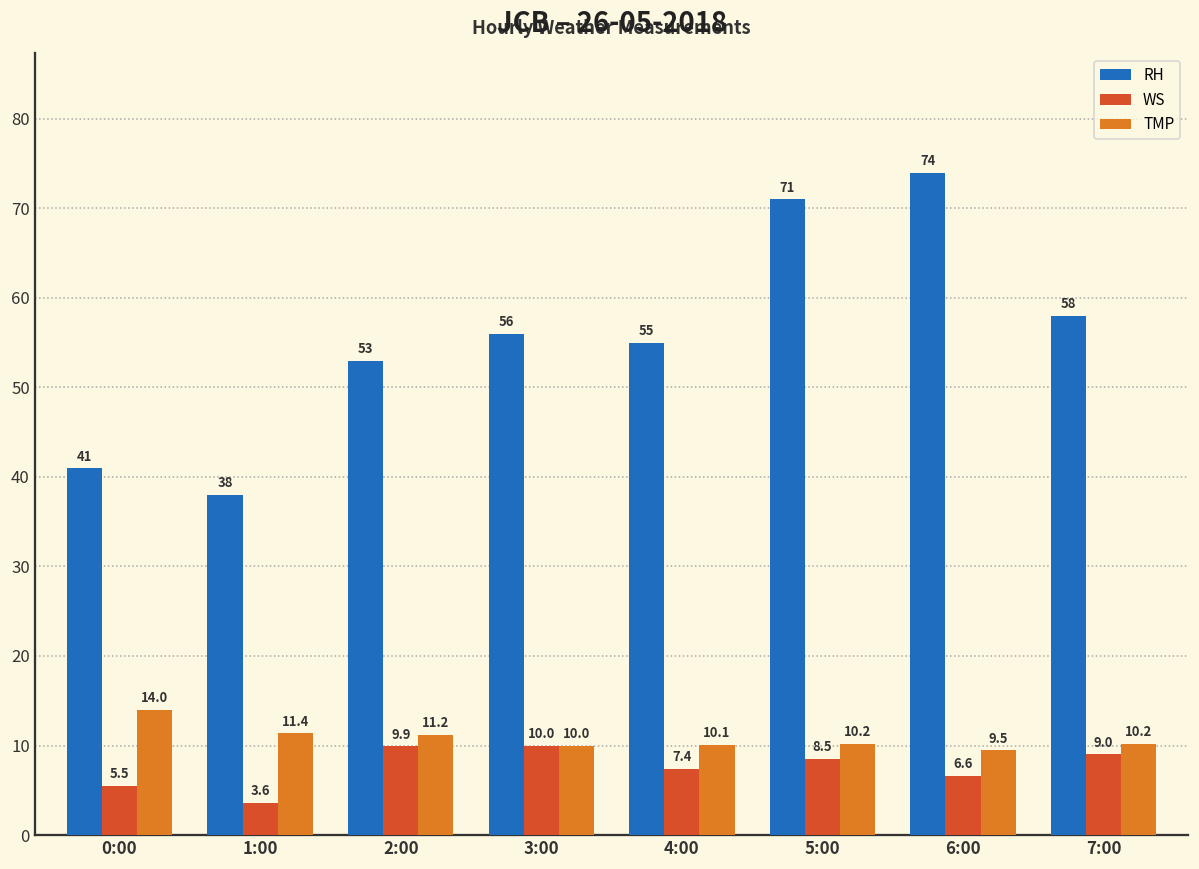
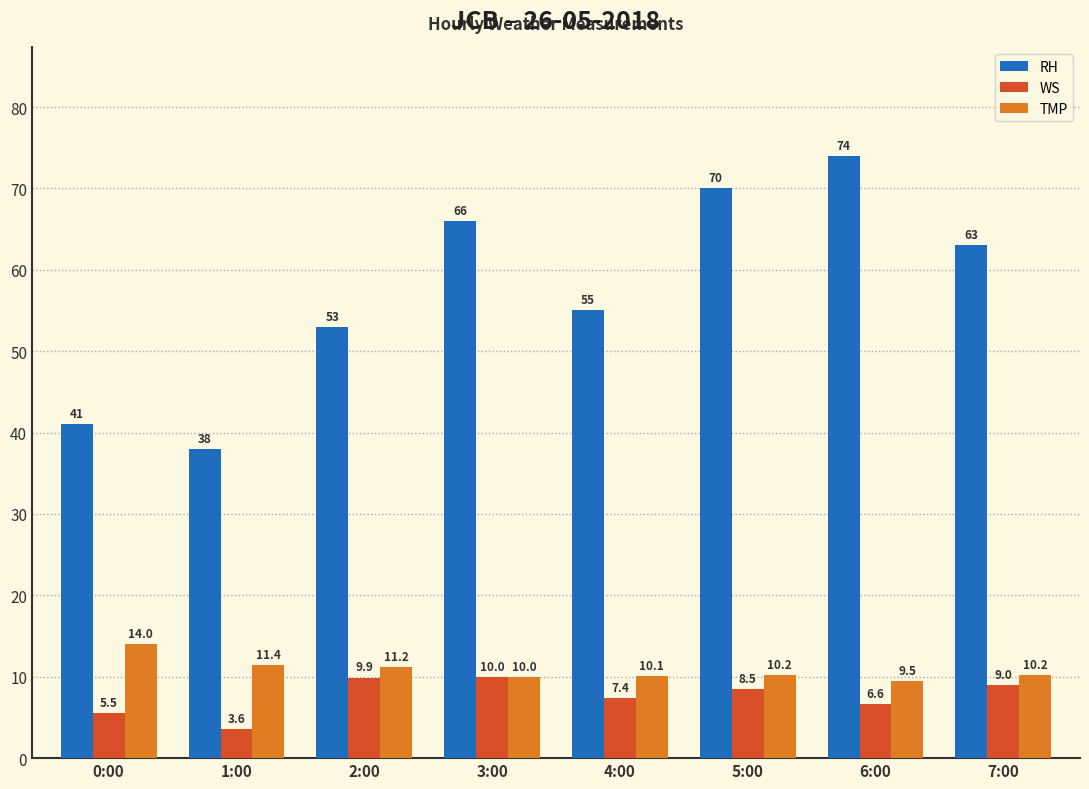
RH, 3:00: 56 -> 66
RH, 5:00: 71 -> 70
RH, 7:00: 58 -> 63
